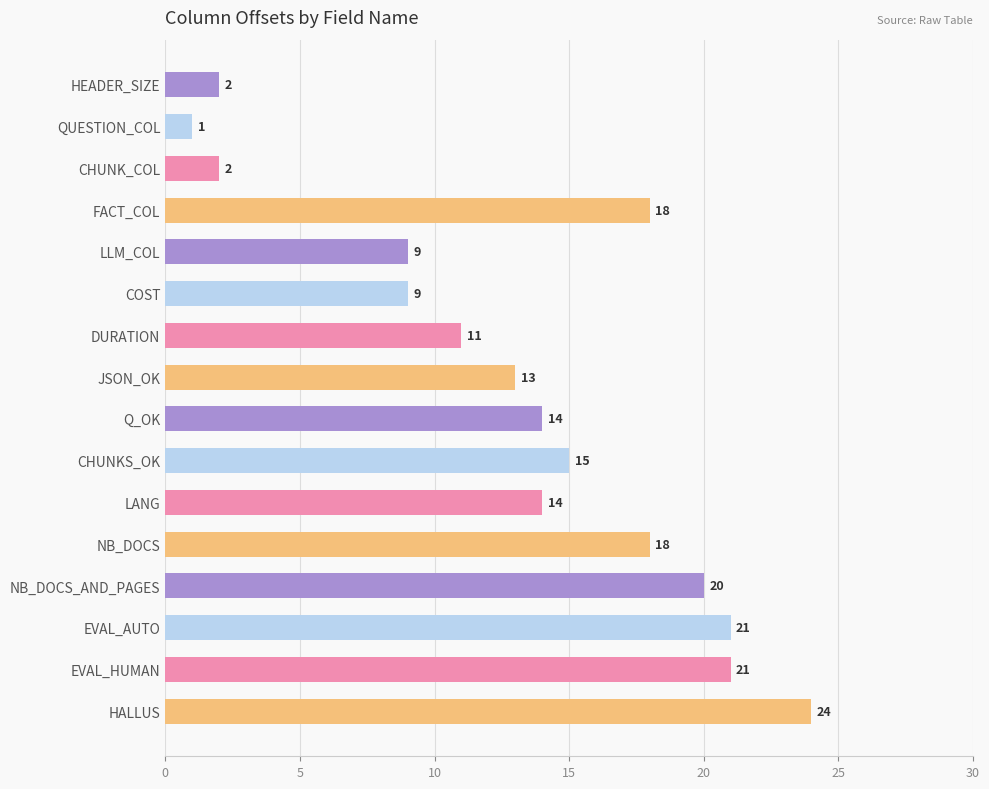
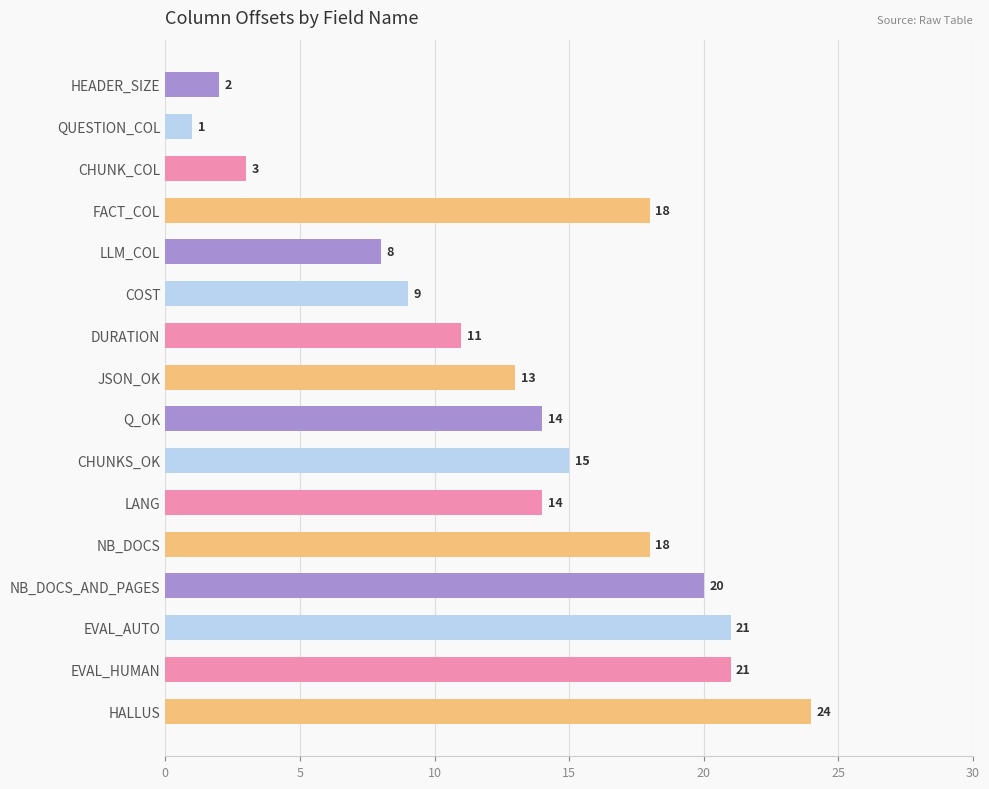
CHUNK_COL: 2 -> 3
LLM_COL: 9 -> 8
